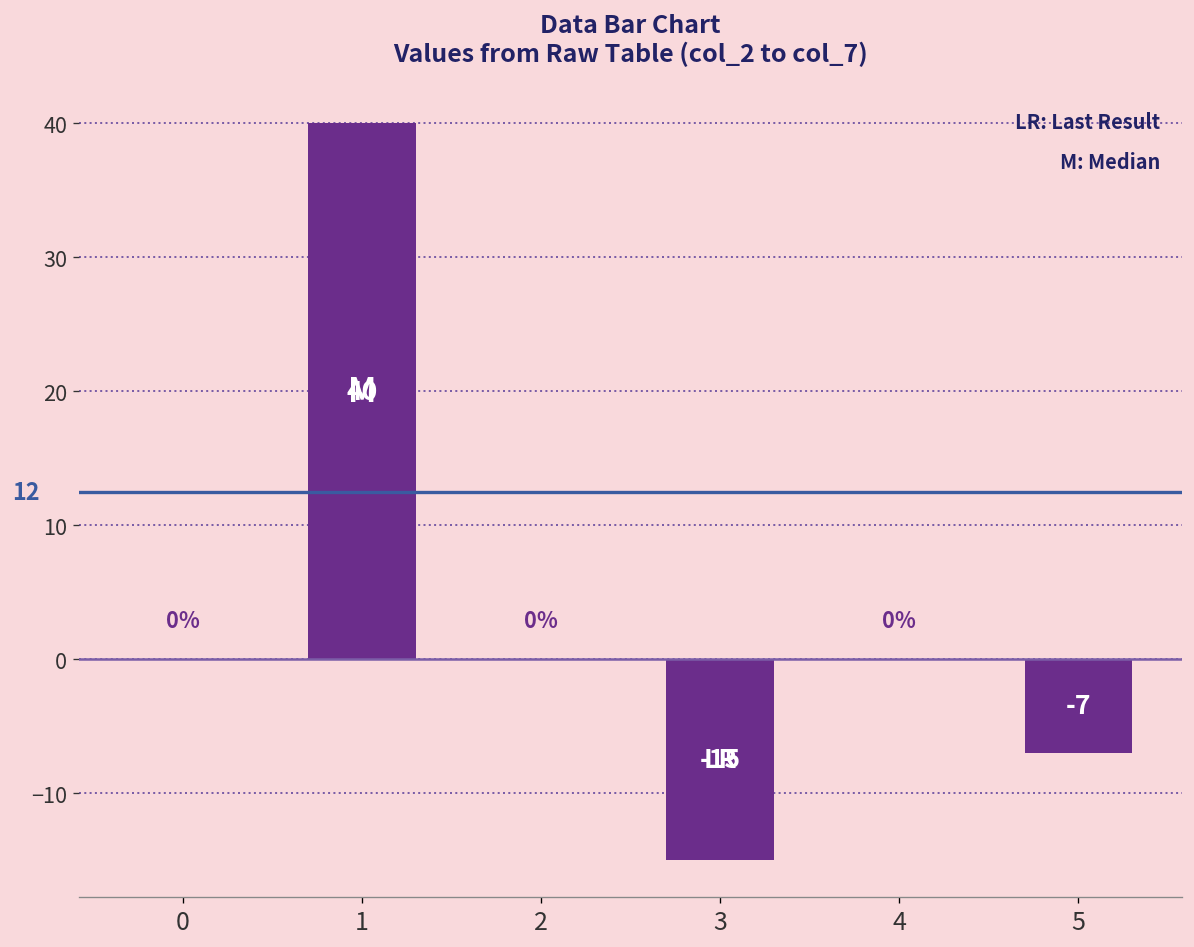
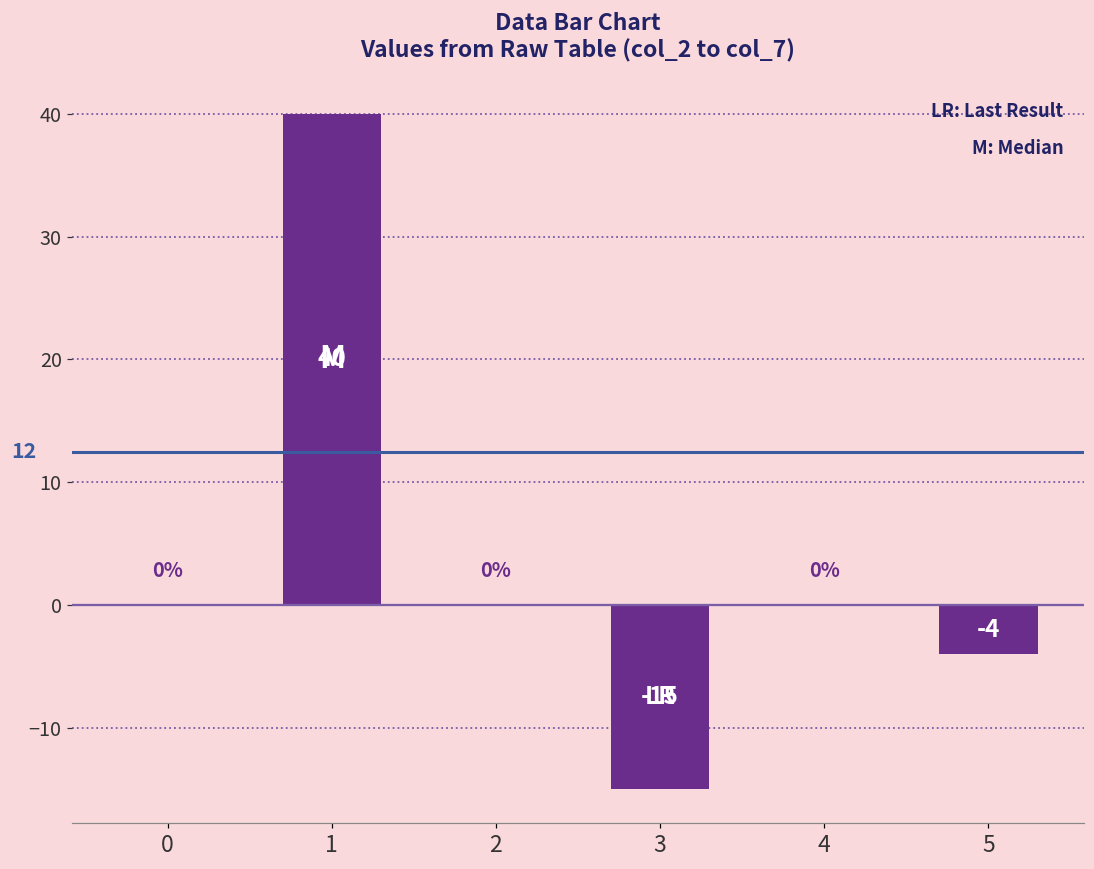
5: -7 -> -4
